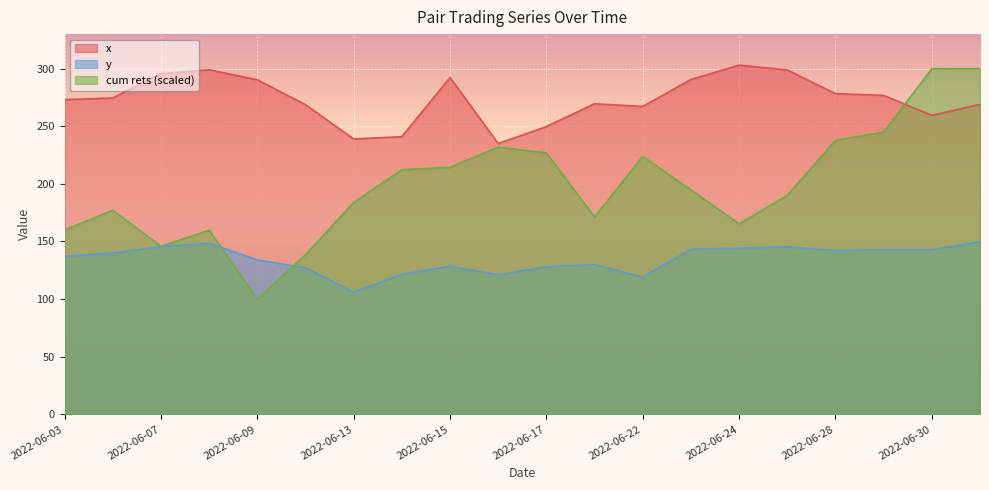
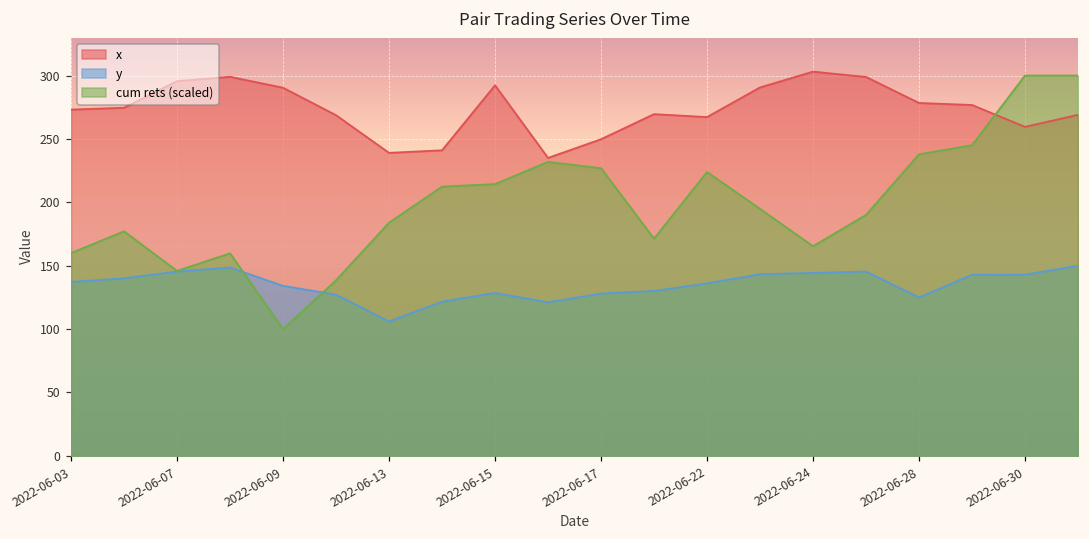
y, 2022-06-22: 119 -> 136
y, 2022-06-28: 142 -> 125
